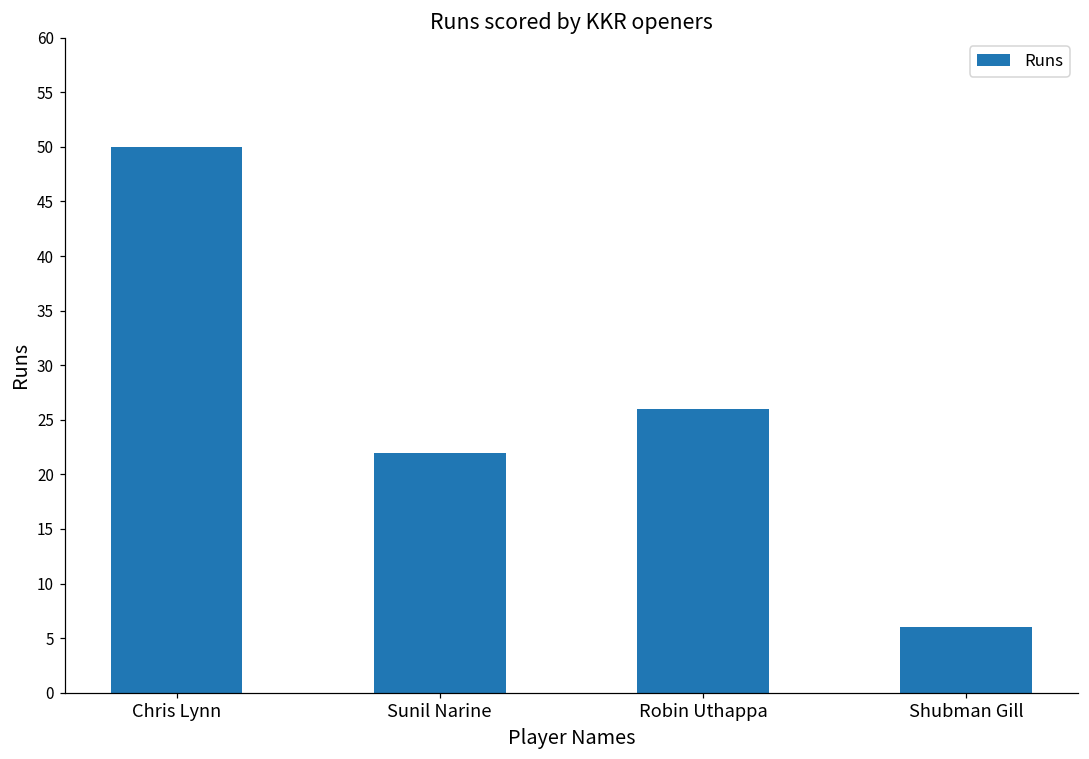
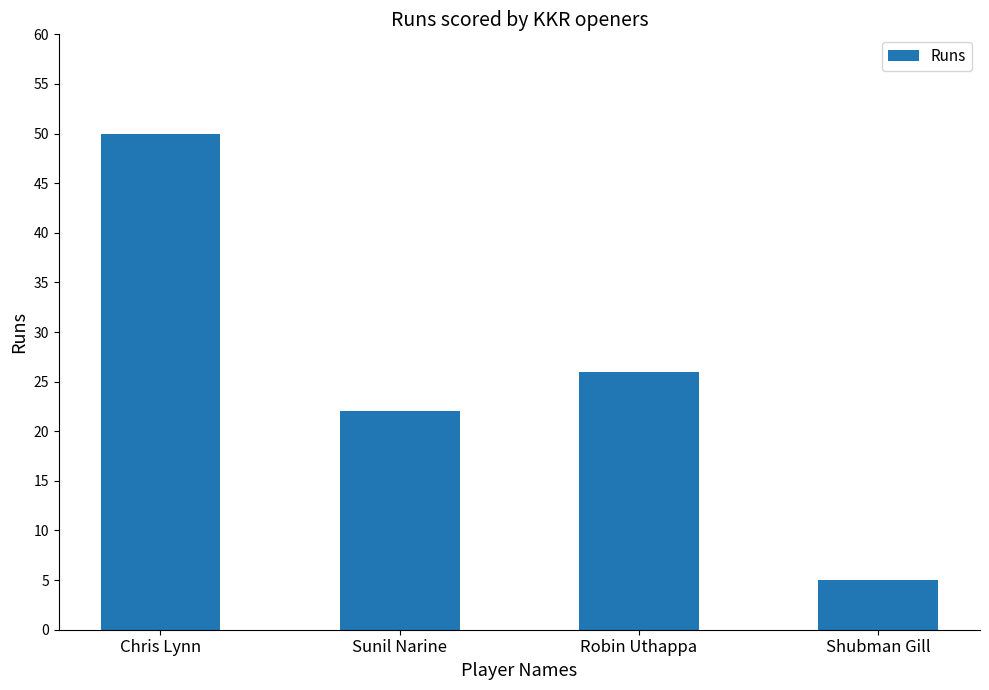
Shubman Gill: 6 -> 5
